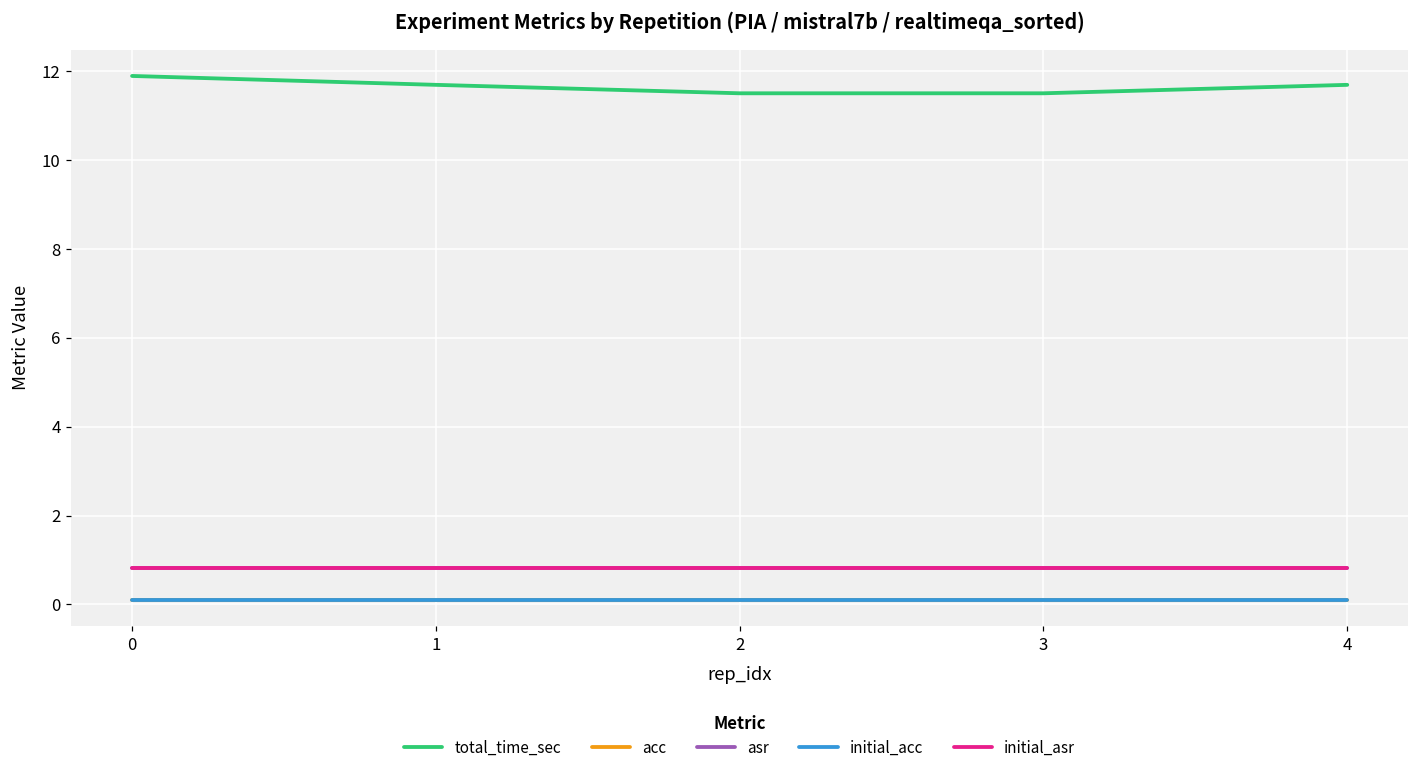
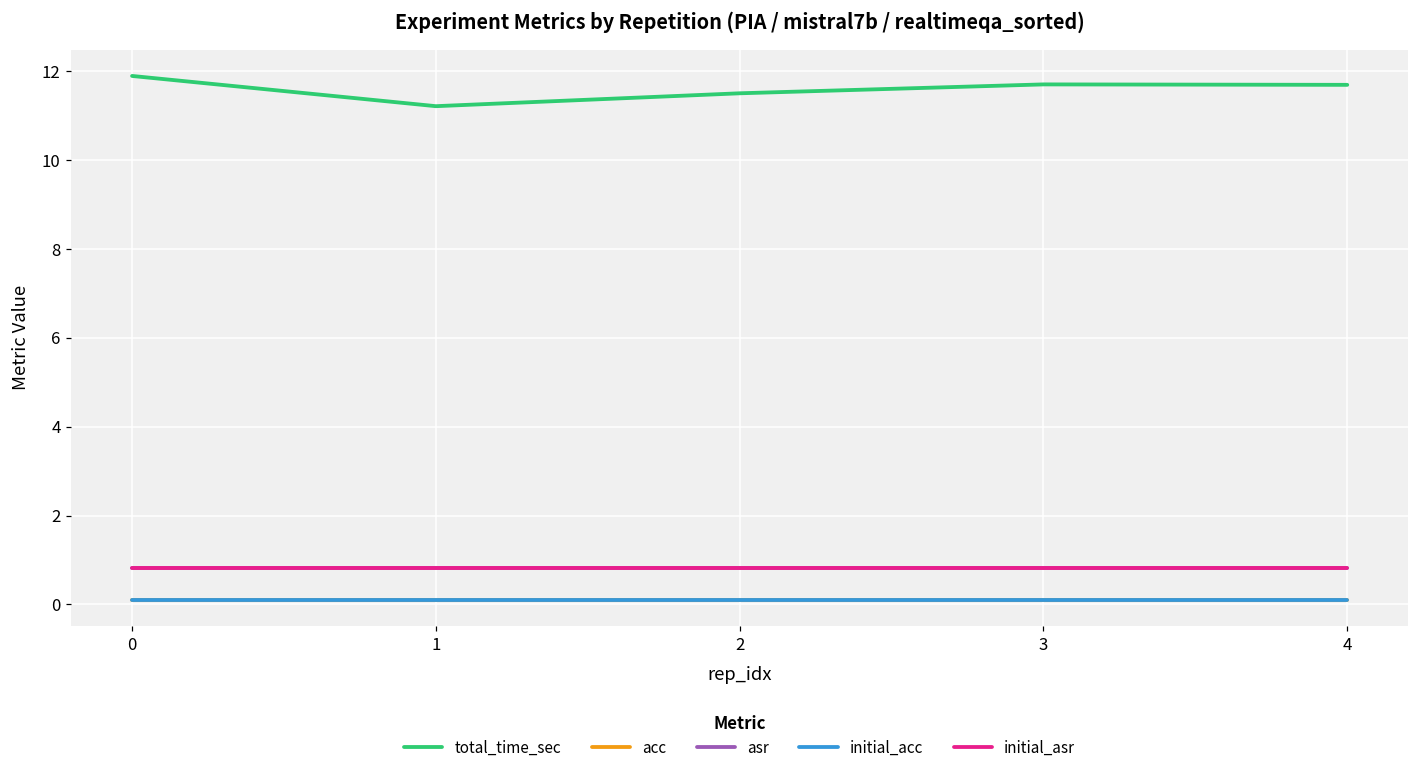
total_time_sec, 1: 11.7 -> 11.2
total_time_sec, 3: 11.5 -> 11.7
